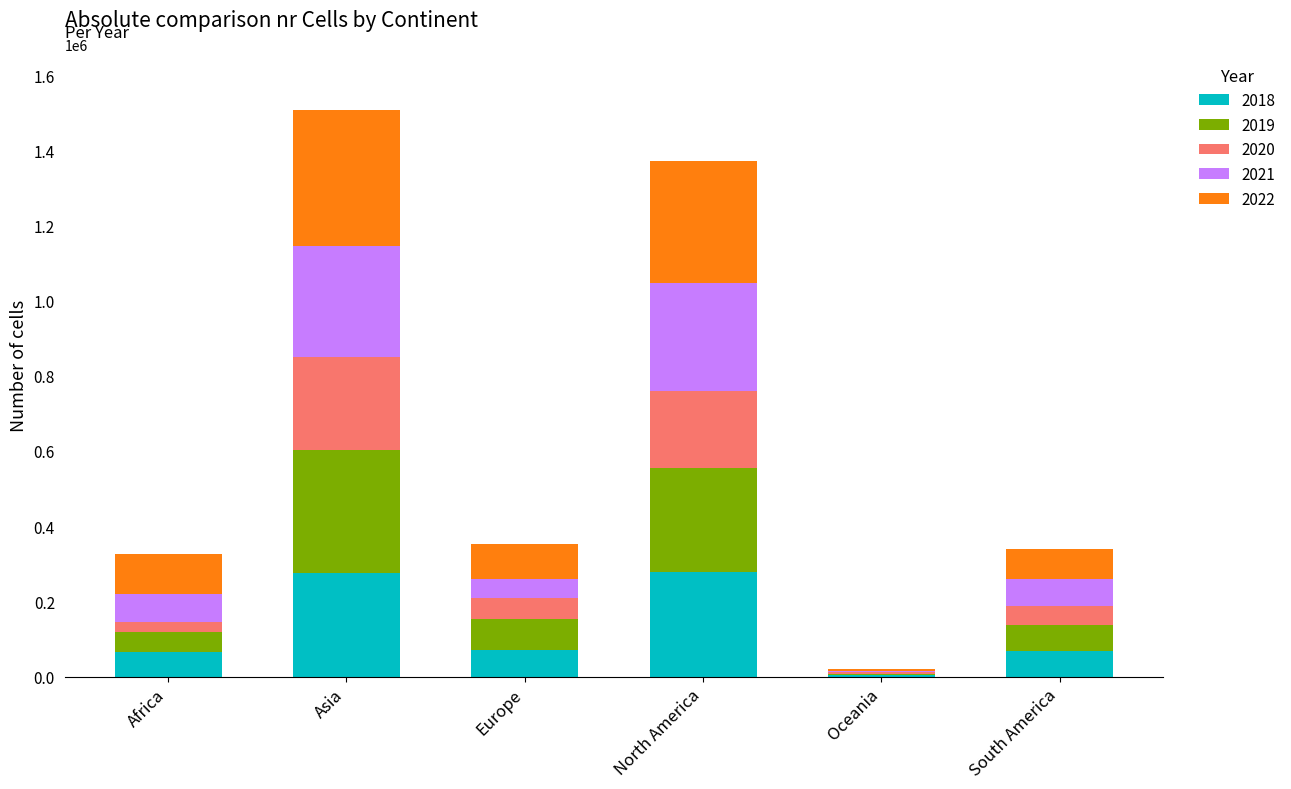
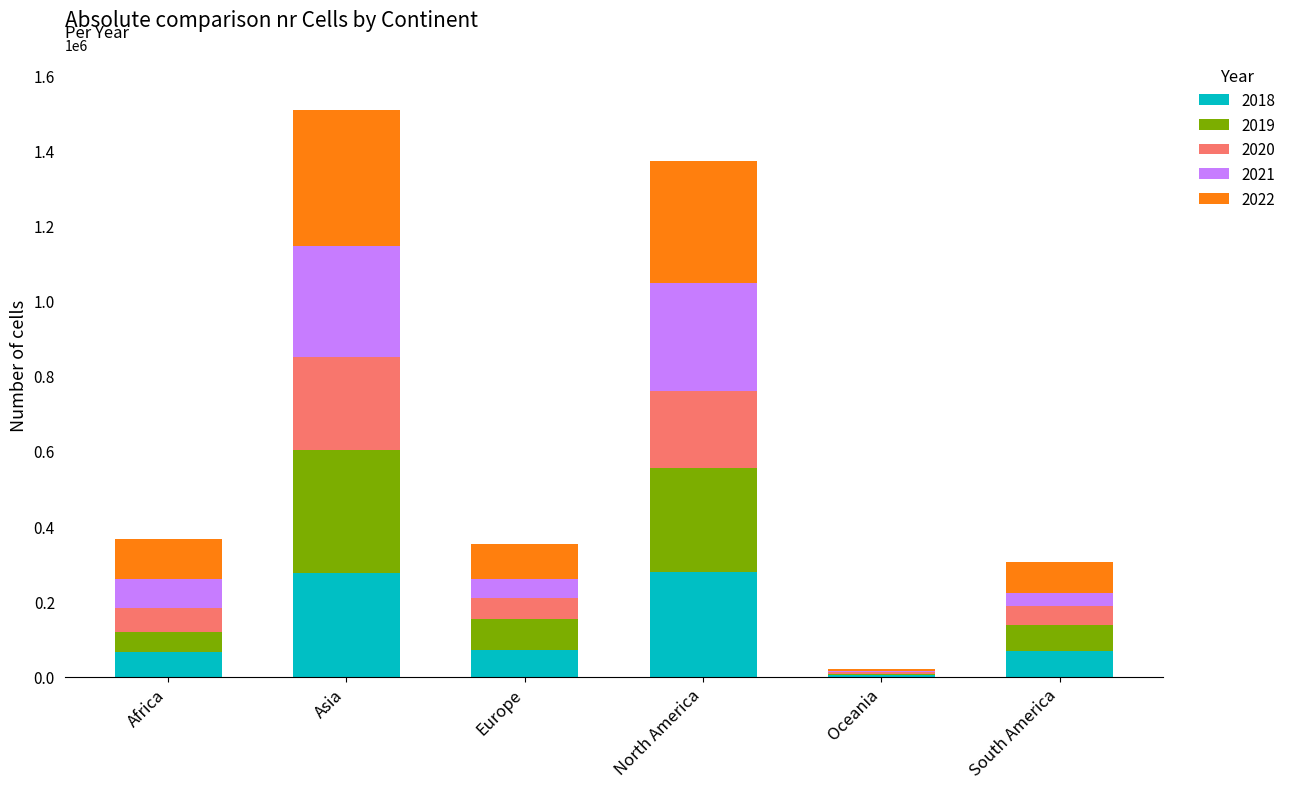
2020, Africa: 30000 -> 70000
2021, South America: 70000 -> 40000
